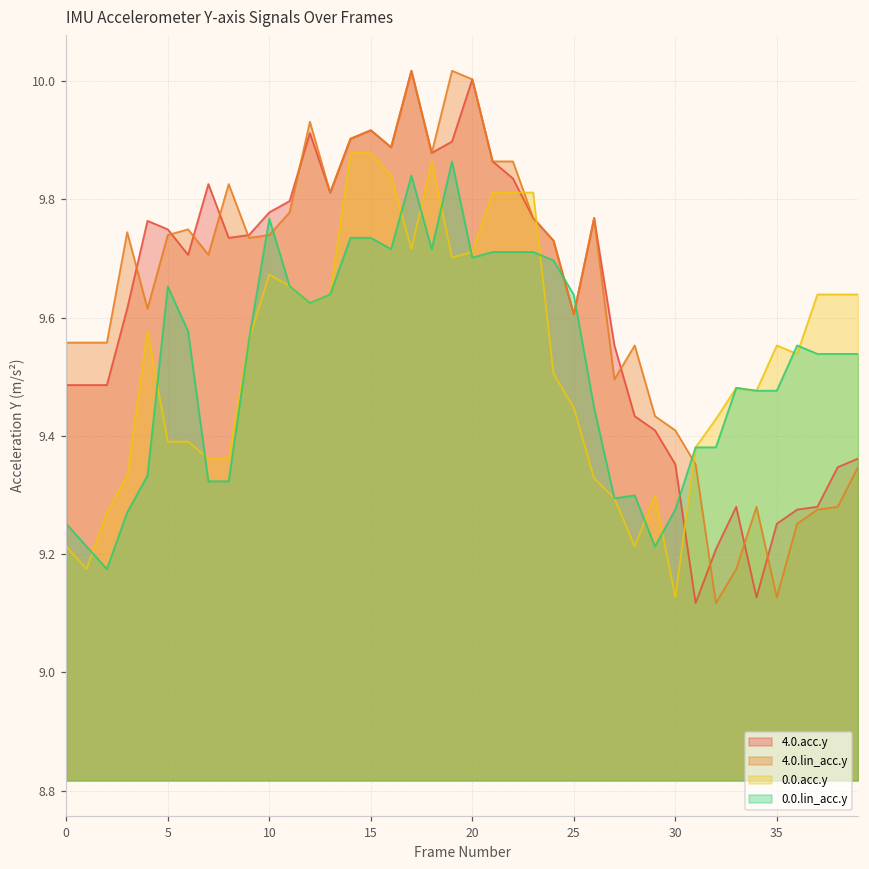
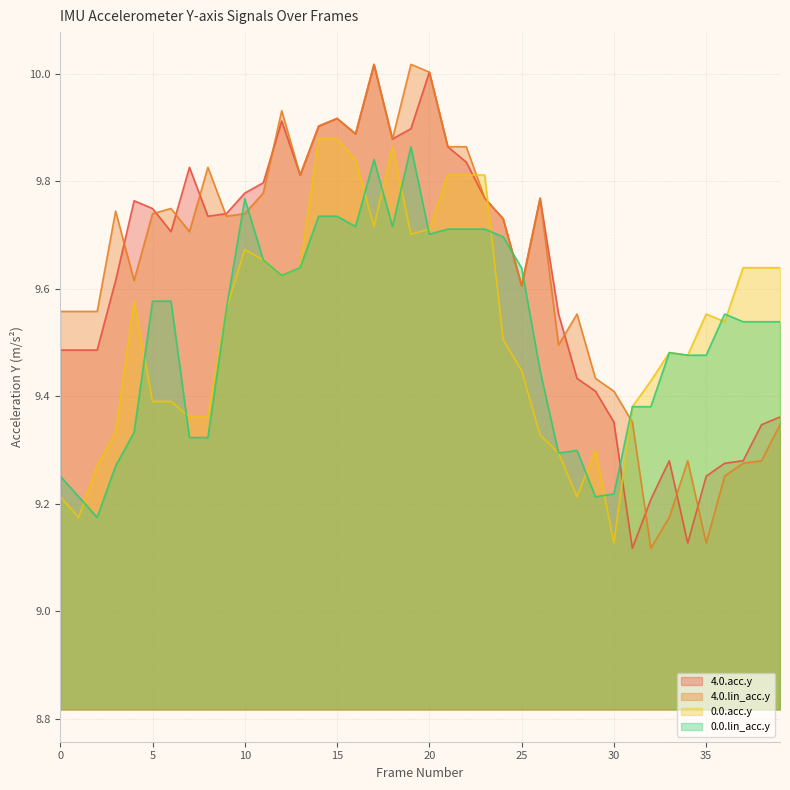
0.0.lin_acc.y, 5: 9.65 -> 9.58
0.0.lin_acc.y, 30: 9.28 -> 9.22
